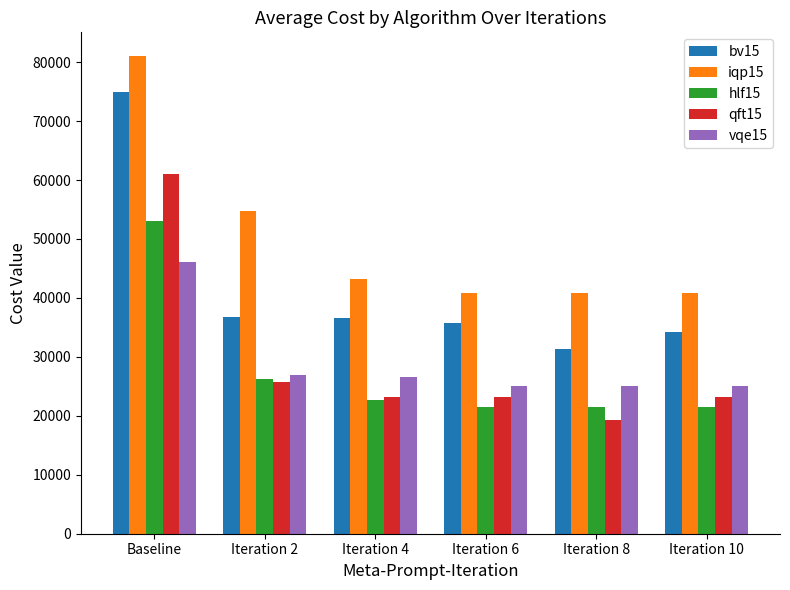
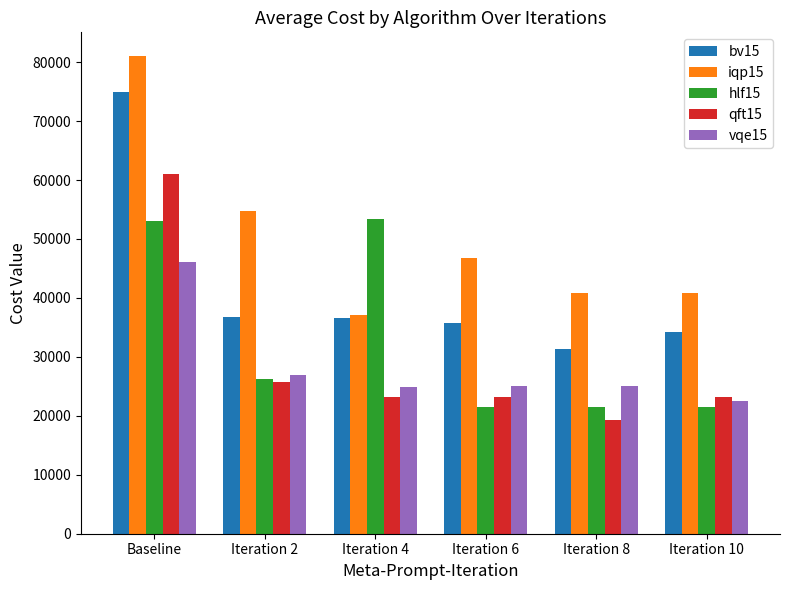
iqp15, Iteration 4: 43000 -> 37000
hlf15, Iteration 4: 23000 -> 53000
vqe15, Iteration 4: 27000 -> 25000
iqp15, Iteration 6: 41000 -> 47000
vqe15, Iteration 10: 25000 -> 23000
